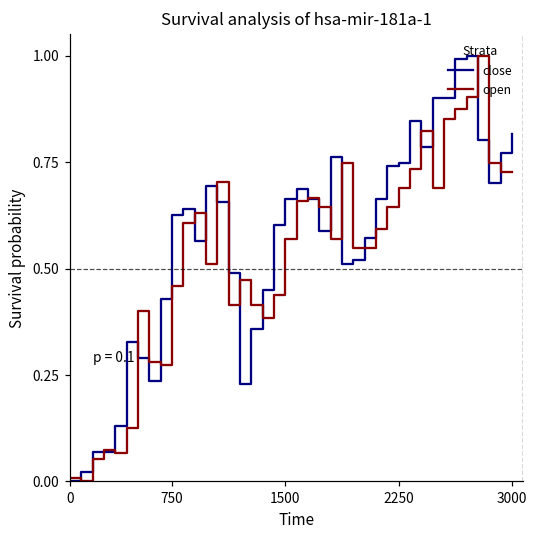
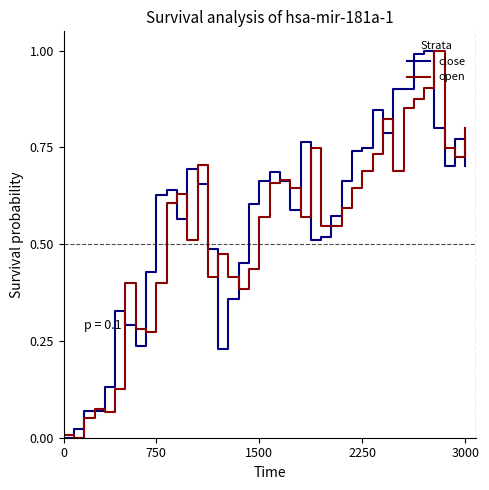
open, 750: 0.46 -> 0.40
close, 3000: 0.82 -> 0.70
open, 3000: 0.73 -> 0.80
